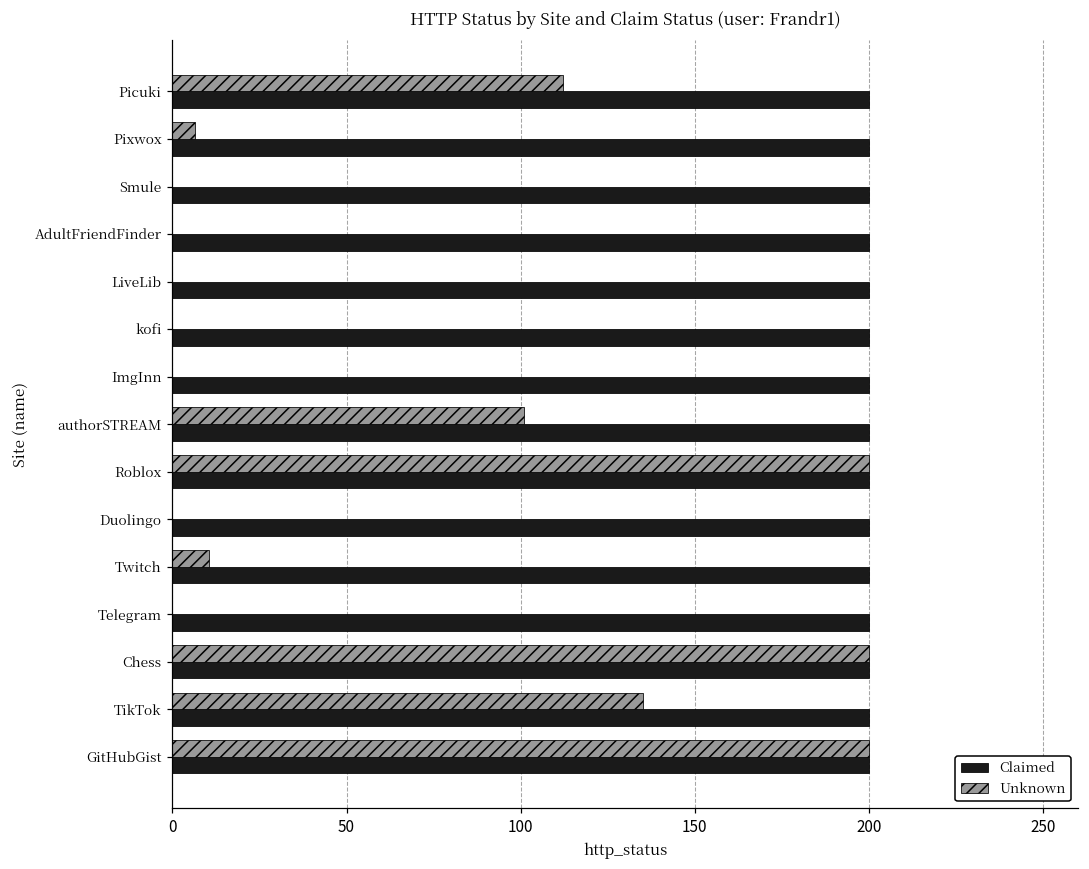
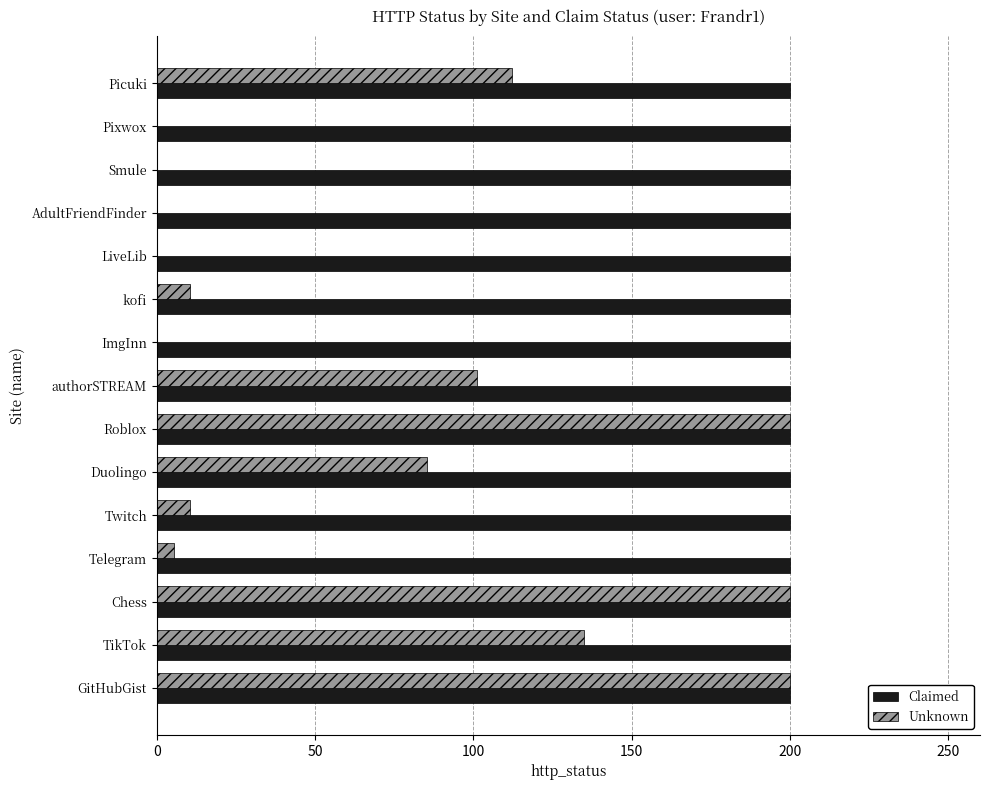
Unknown, Pixwox: 7 -> 0
Unknown, kofi: 0 -> 10
Unknown, Duolingo: 0 -> 85
Unknown, Telegram: 0 -> 5
